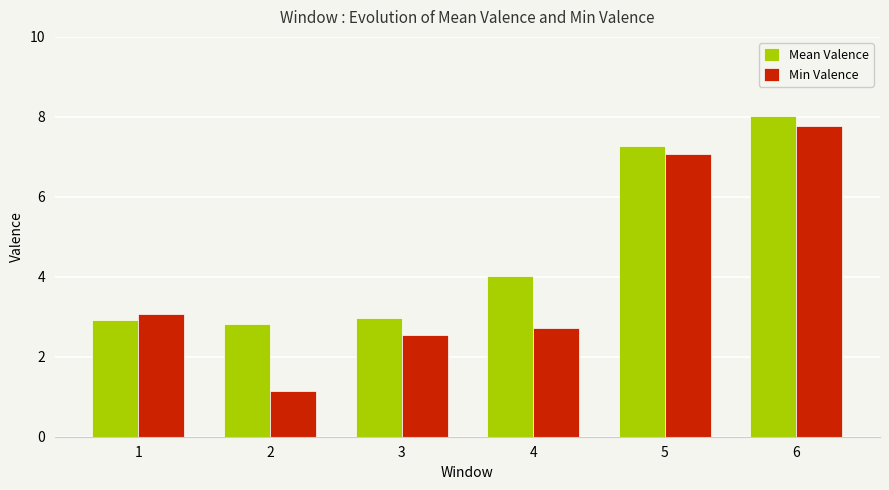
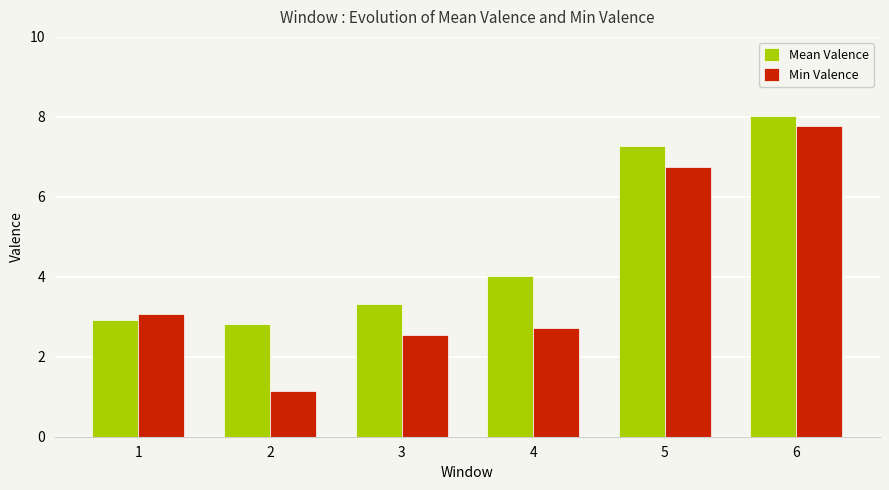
Mean Valence, 3: 3.0 -> 3.3
Min Valence, 5: 7.1 -> 6.8
